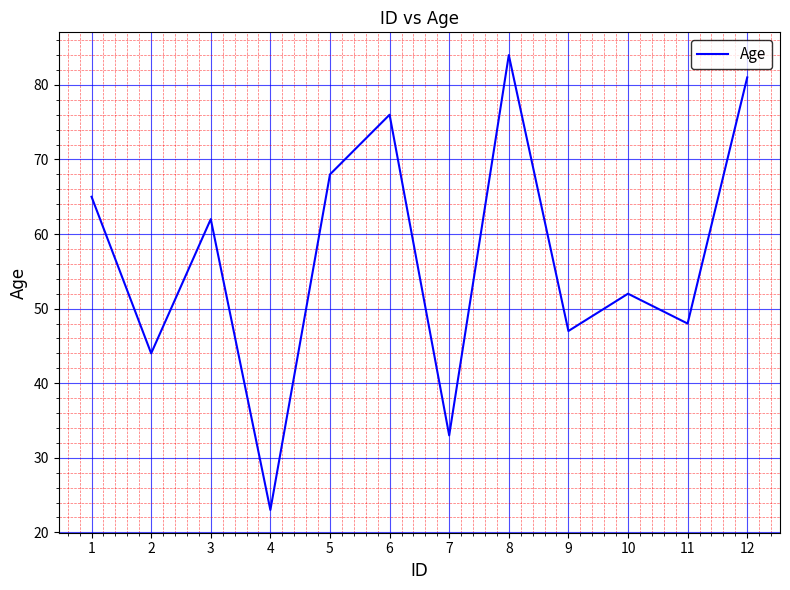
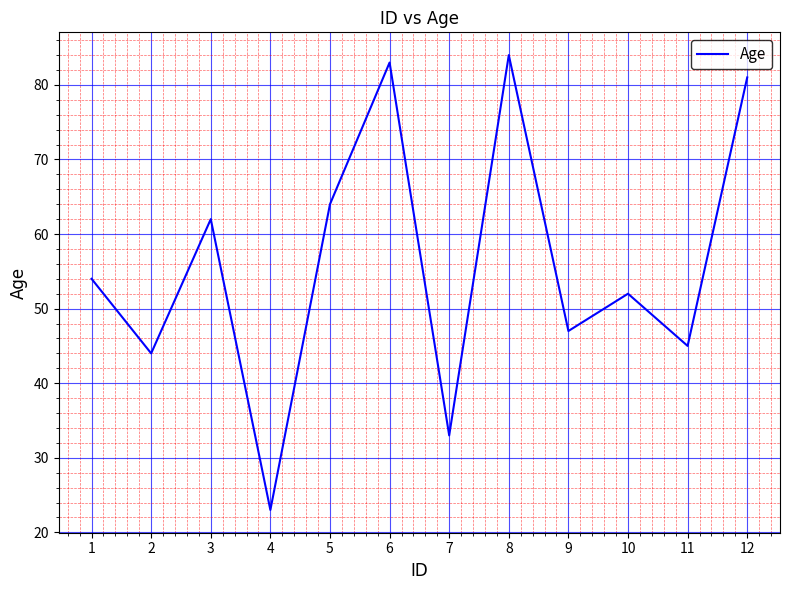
1: 65 -> 54
5: 68 -> 64
6: 76 -> 83
11: 48 -> 45
